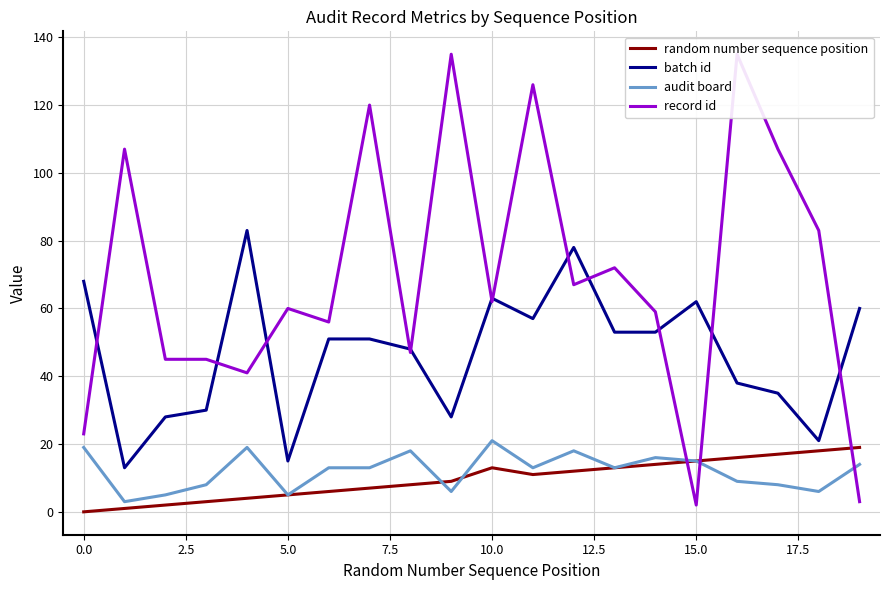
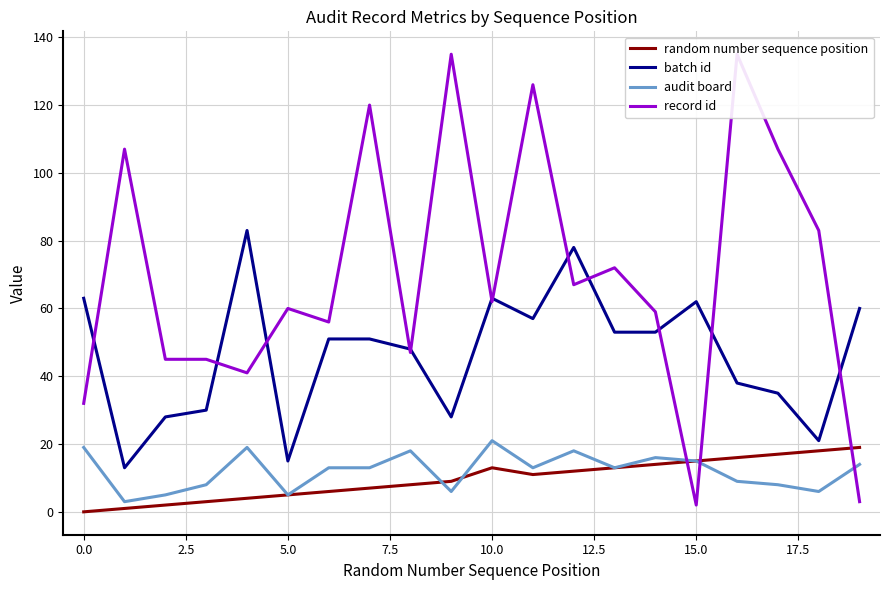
batch id, 0.0: 68 -> 63
record id, 0.0: 23 -> 32
